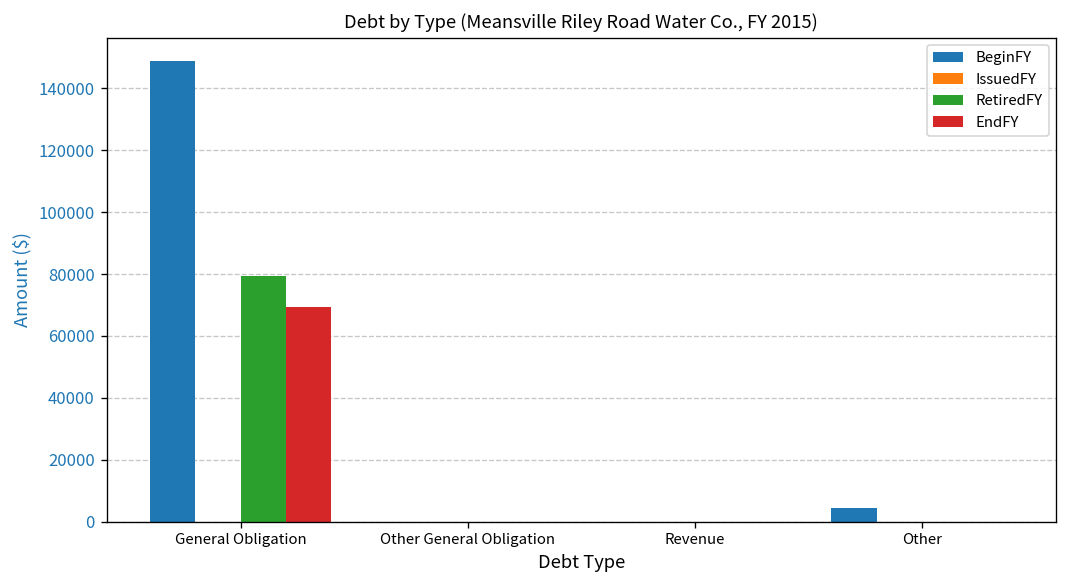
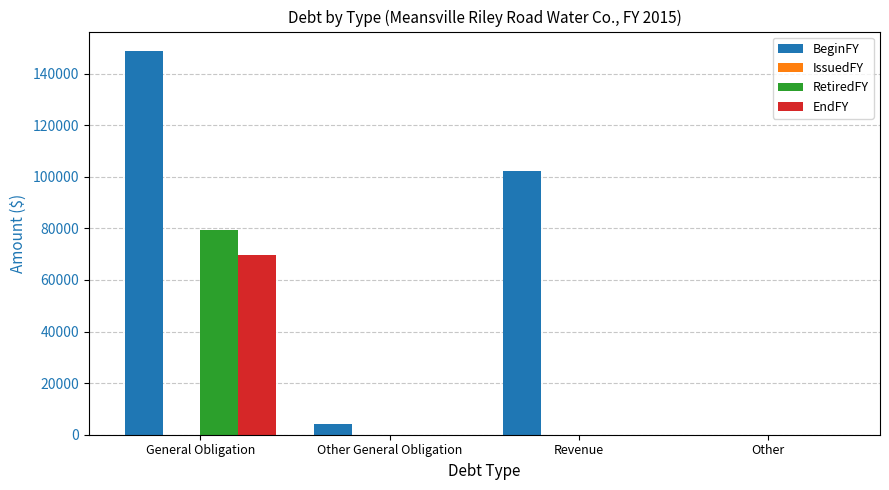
BeginFY, Other General Obligation: 0 -> 4000
BeginFY, Revenue: 0 -> 102000
BeginFY, Other: 4000 -> 0
